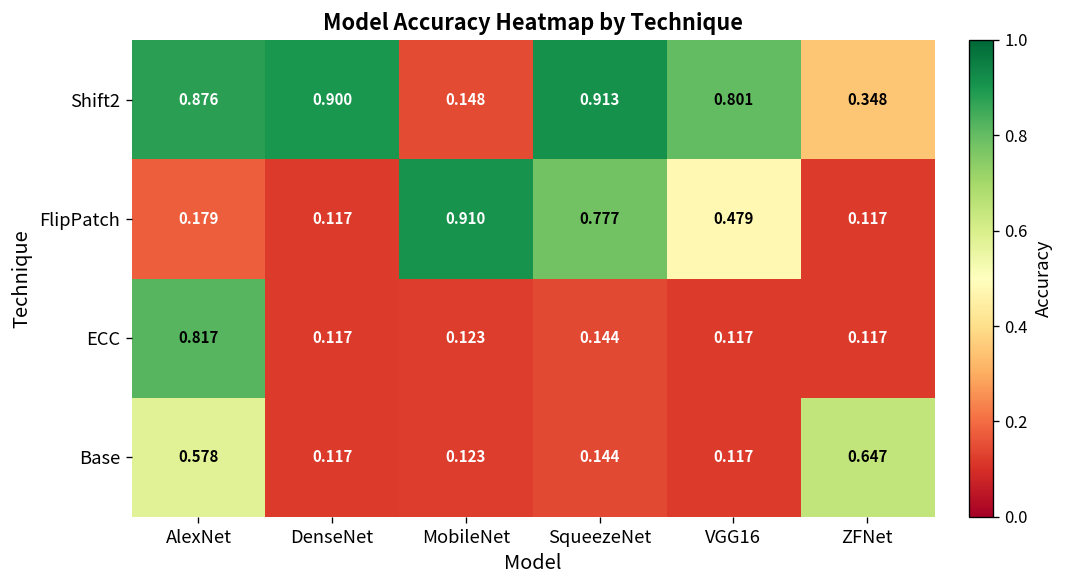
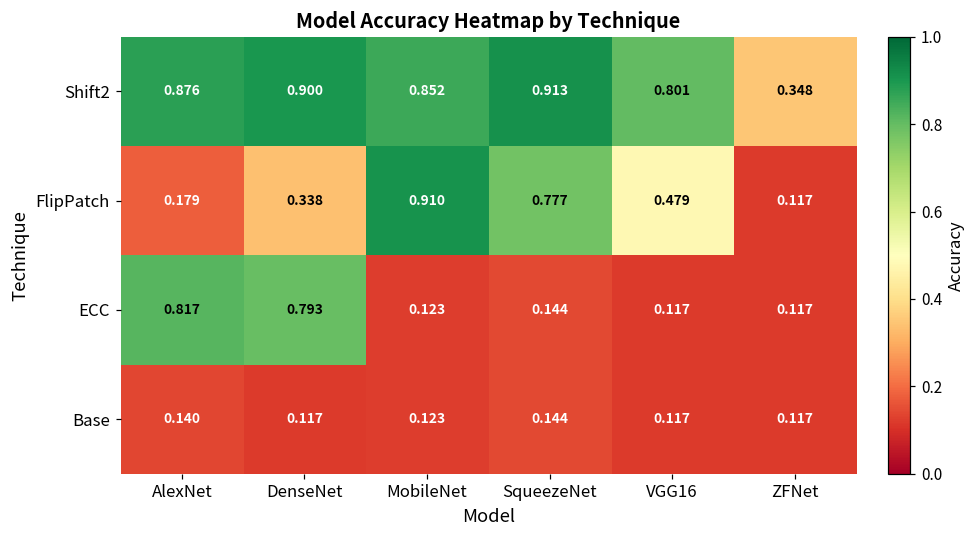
Shift2, MobileNet: 0.148 -> 0.852
FlipPatch, DenseNet: 0.117 -> 0.338
ECC, DenseNet: 0.117 -> 0.793
Base, AlexNet: 0.578 -> 0.140
Base, ZFNet: 0.647 -> 0.117
